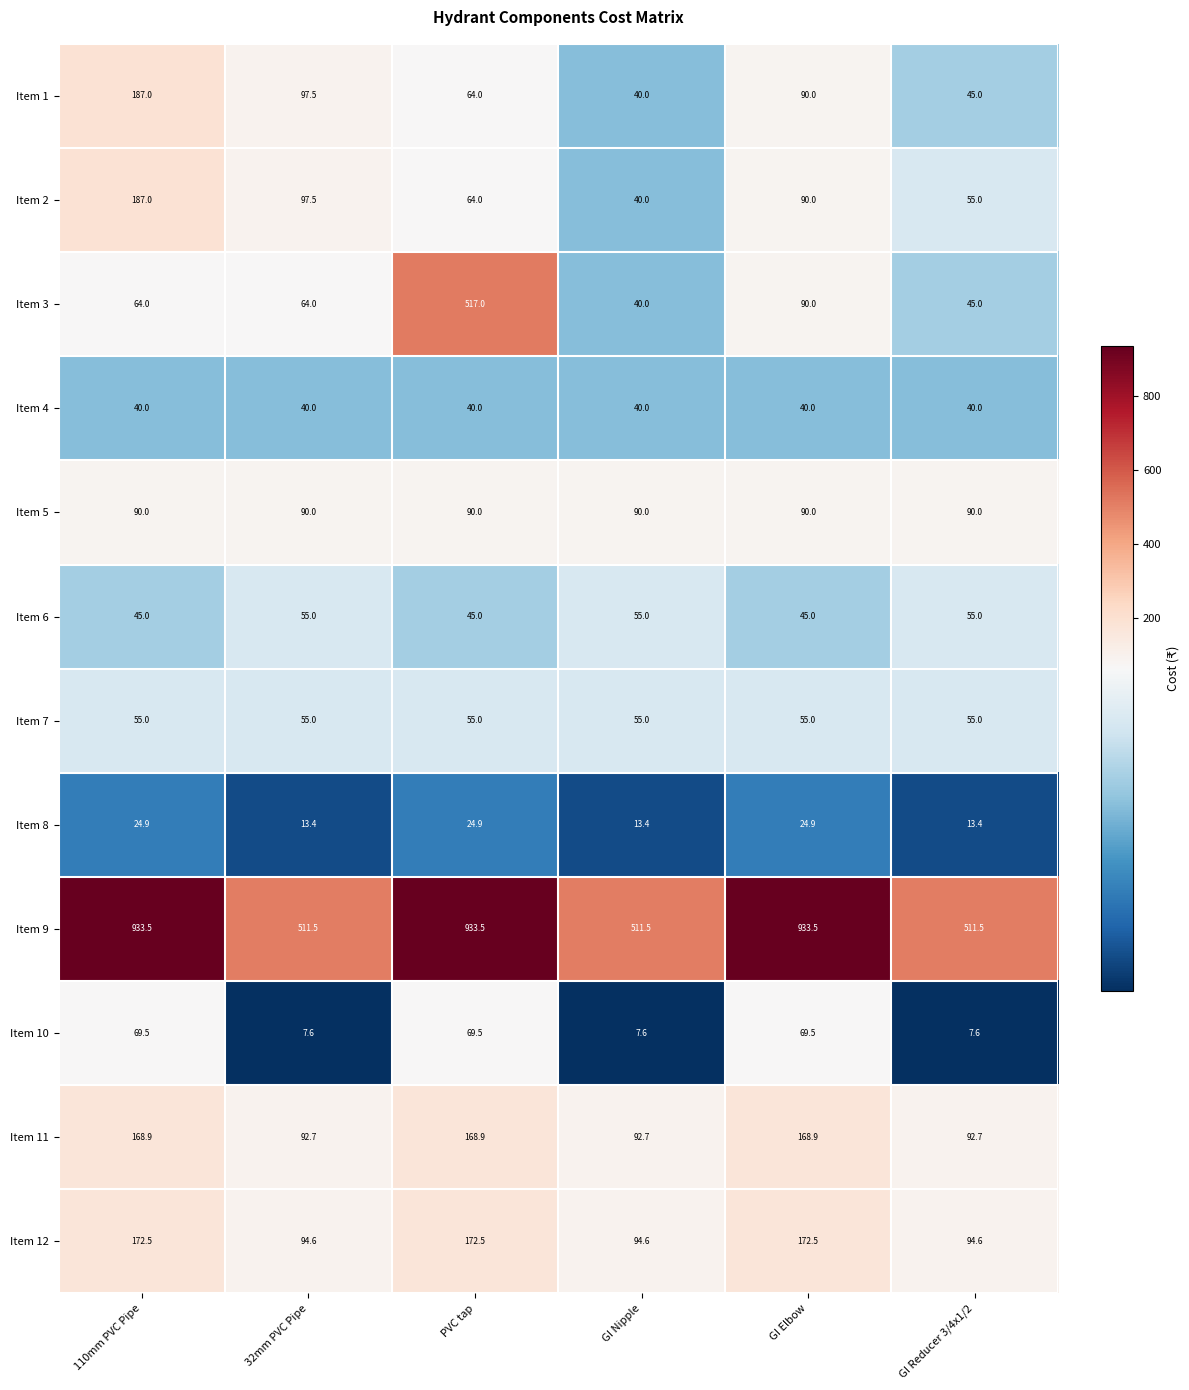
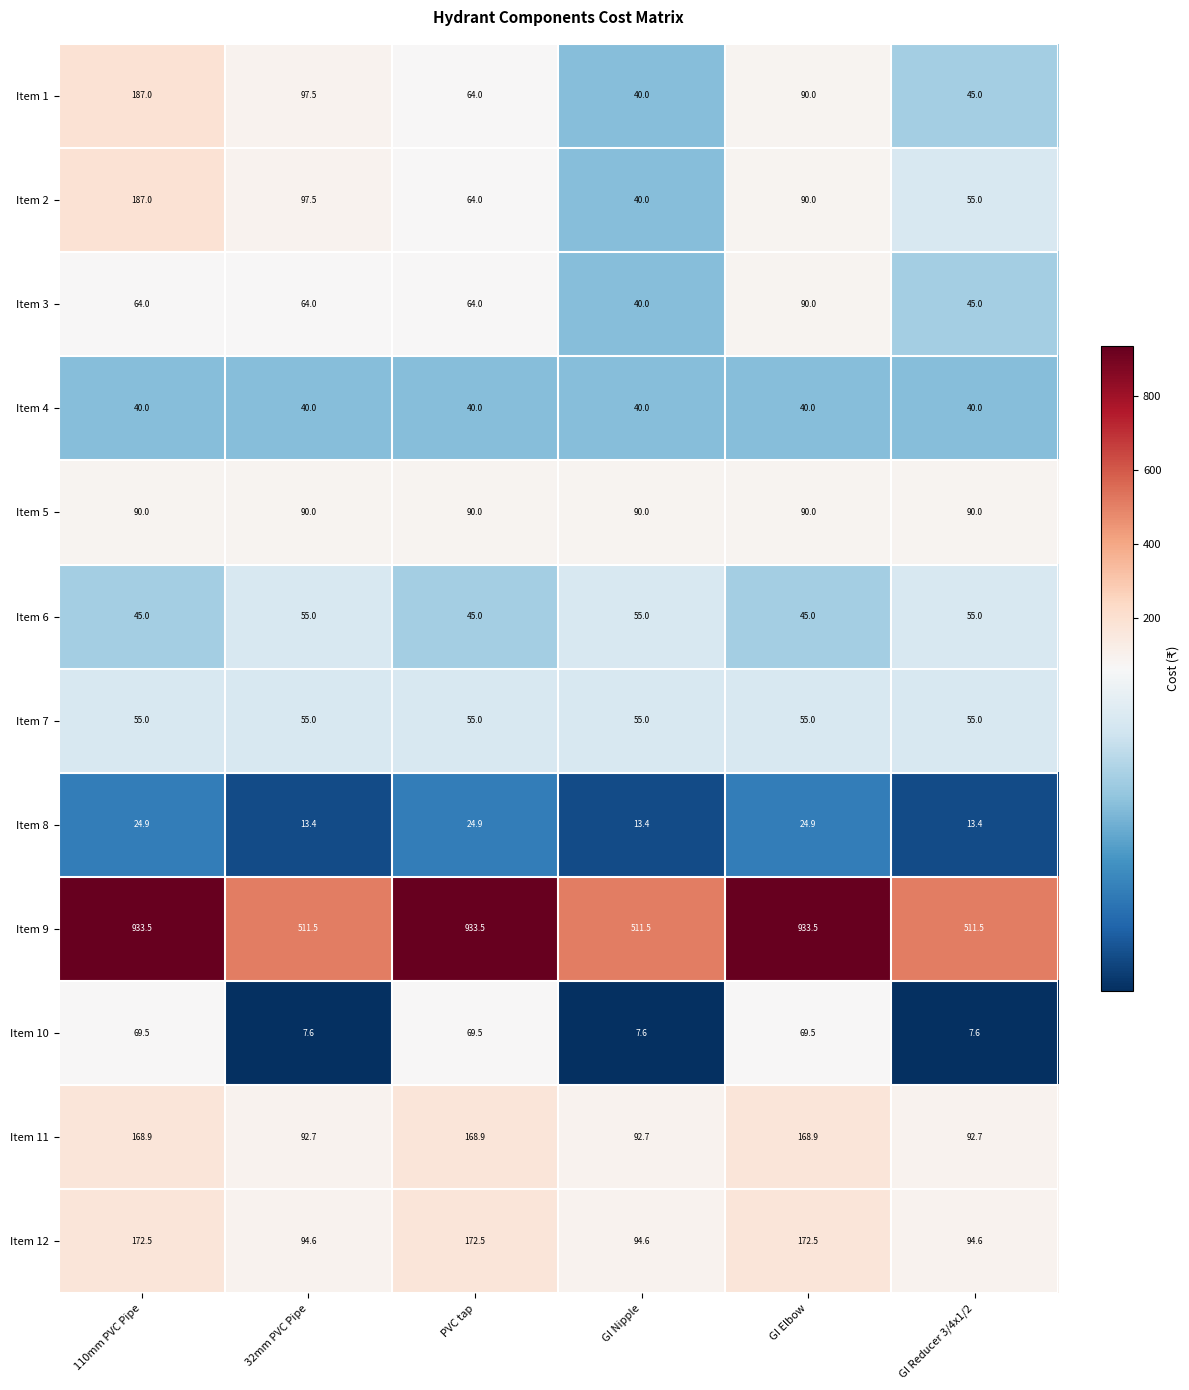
Item 3, PVC tap: 517.0 -> 64.0
